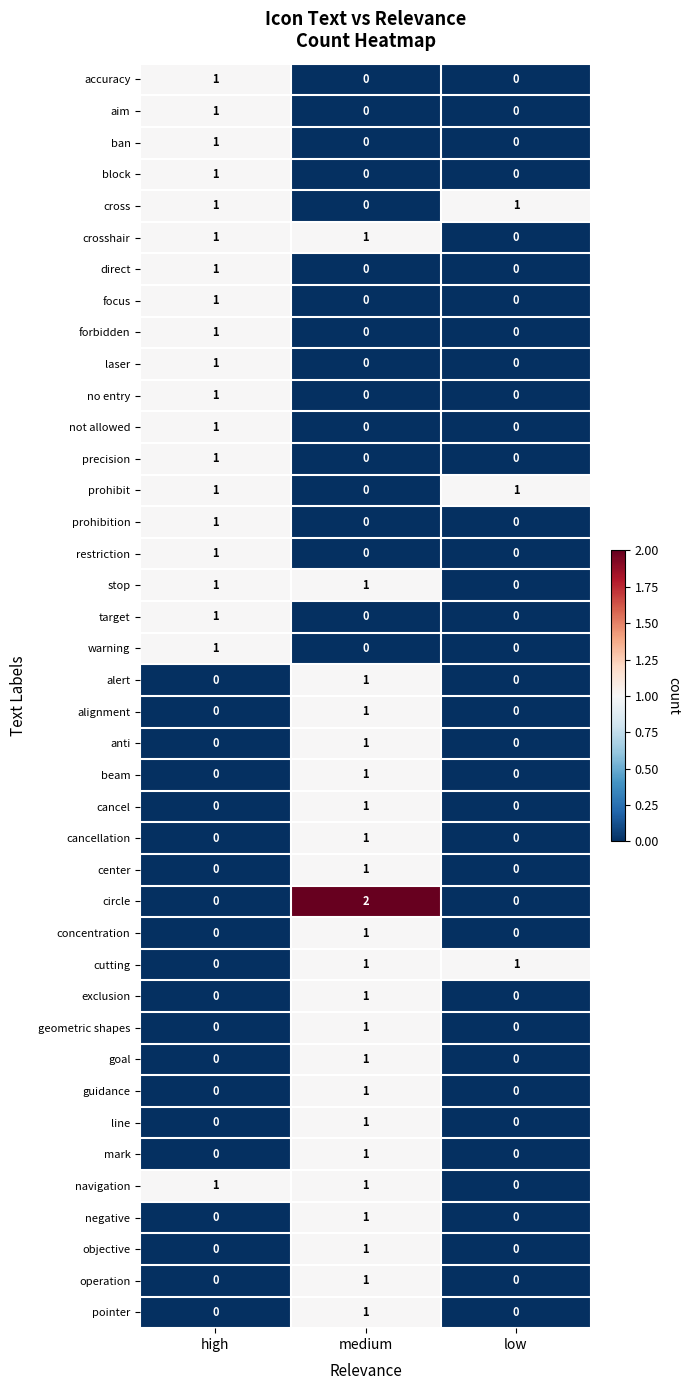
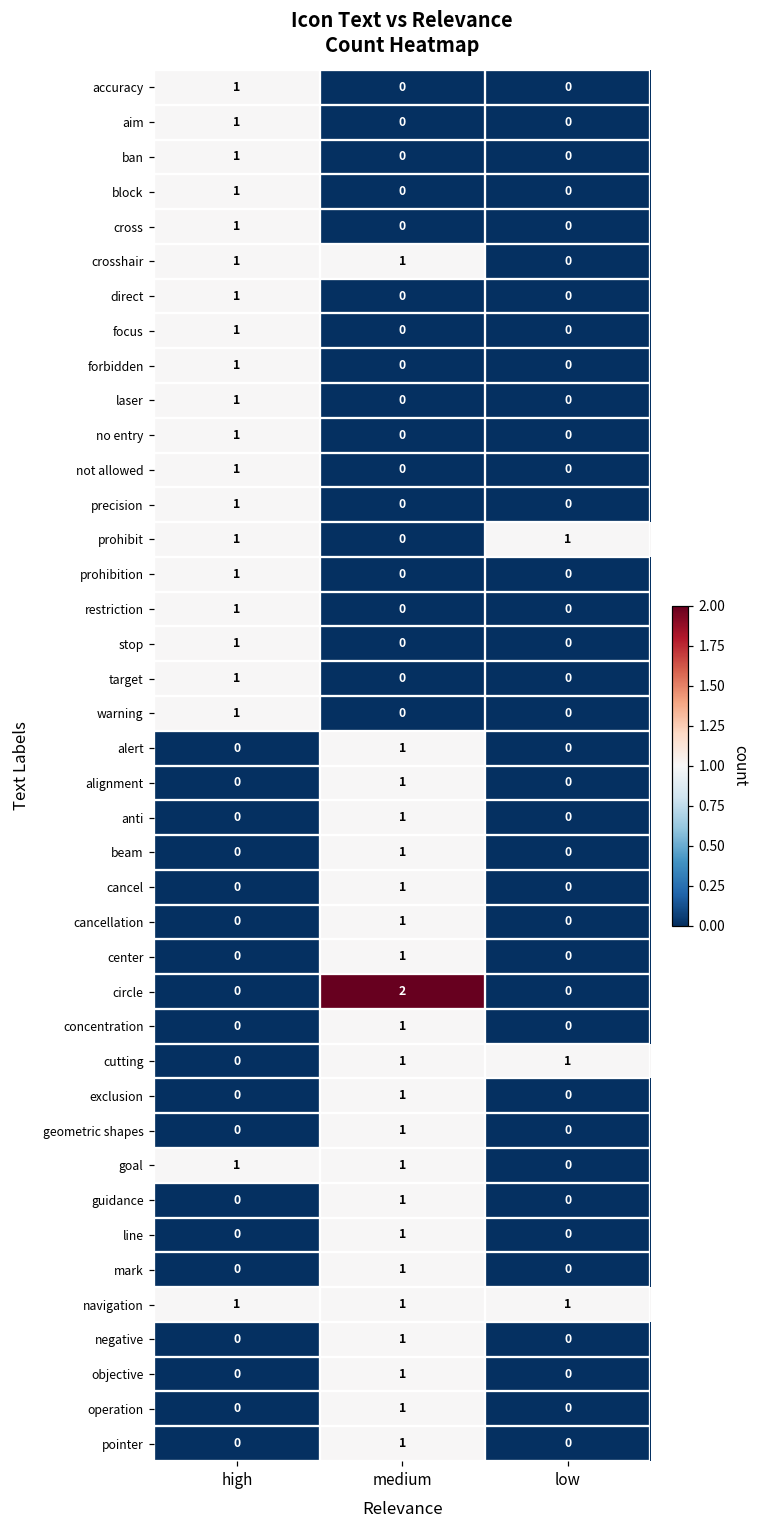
cross, low: 1 -> 0
stop, medium: 1 -> 0
goal, high: 0 -> 1
navigation, low: 0 -> 1
